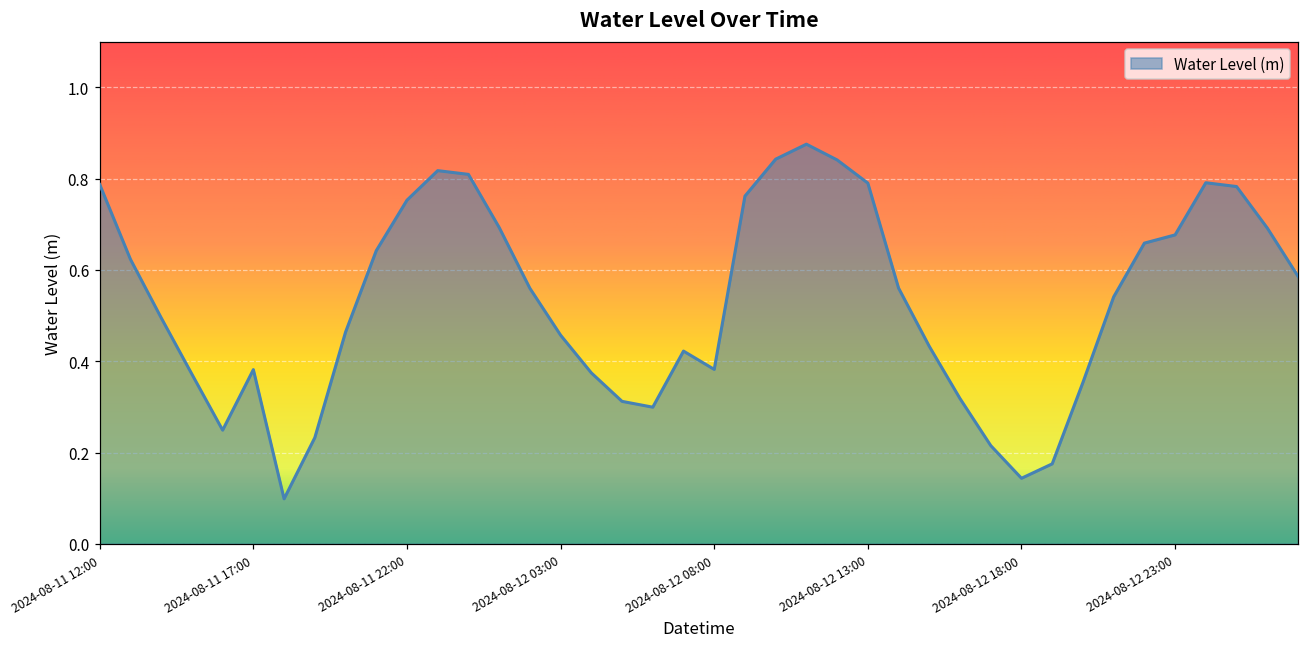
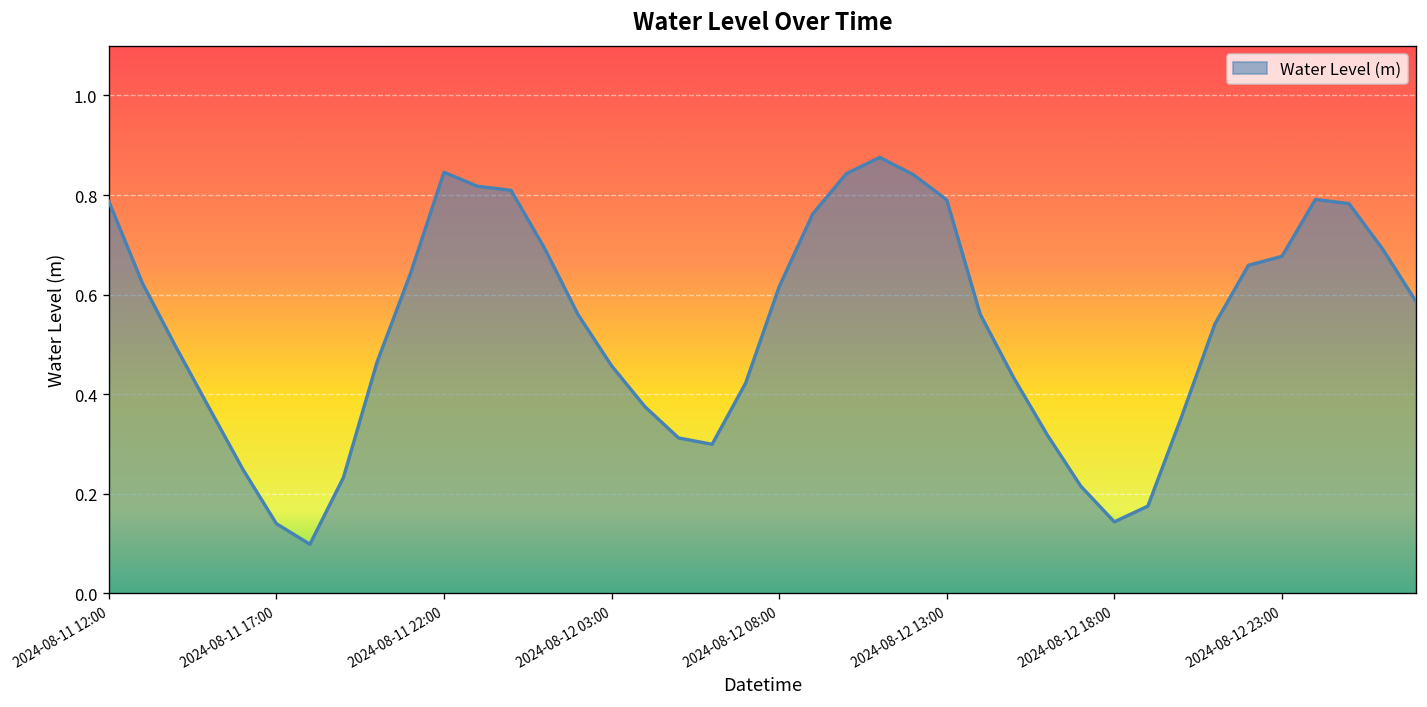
2024-08-11 17:00: 0.38 -> 0.14
2024-08-11 22:00: 0.75 -> 0.85
2024-08-12 08:00: 0.38 -> 0.62
